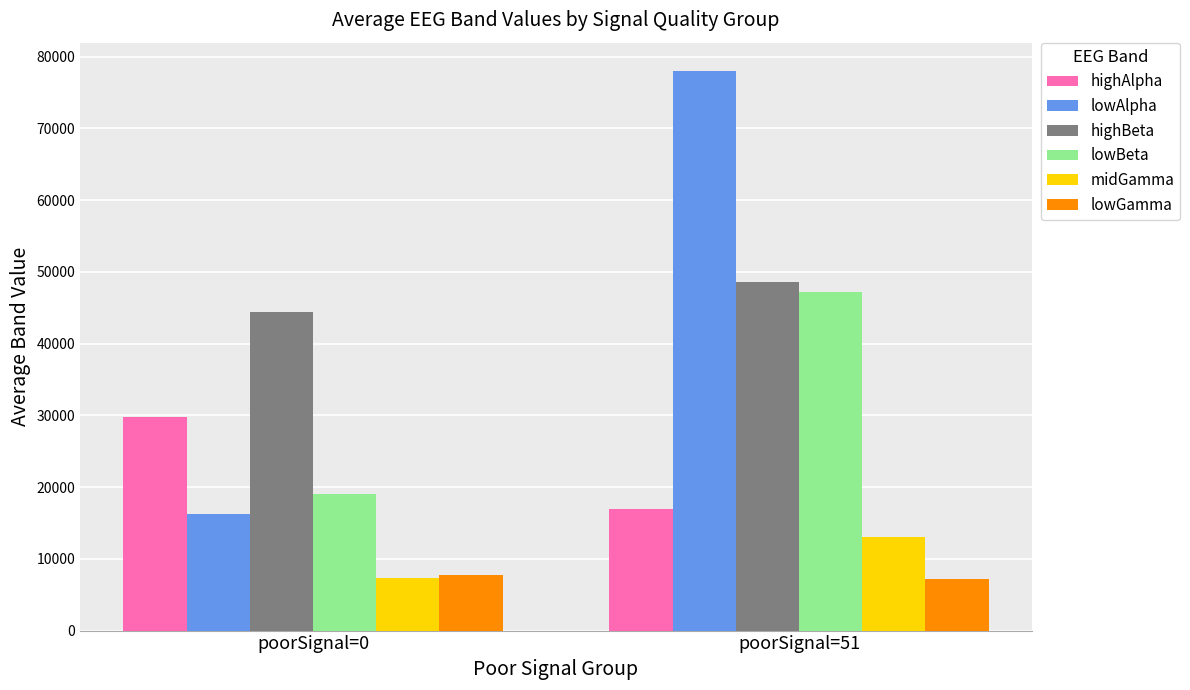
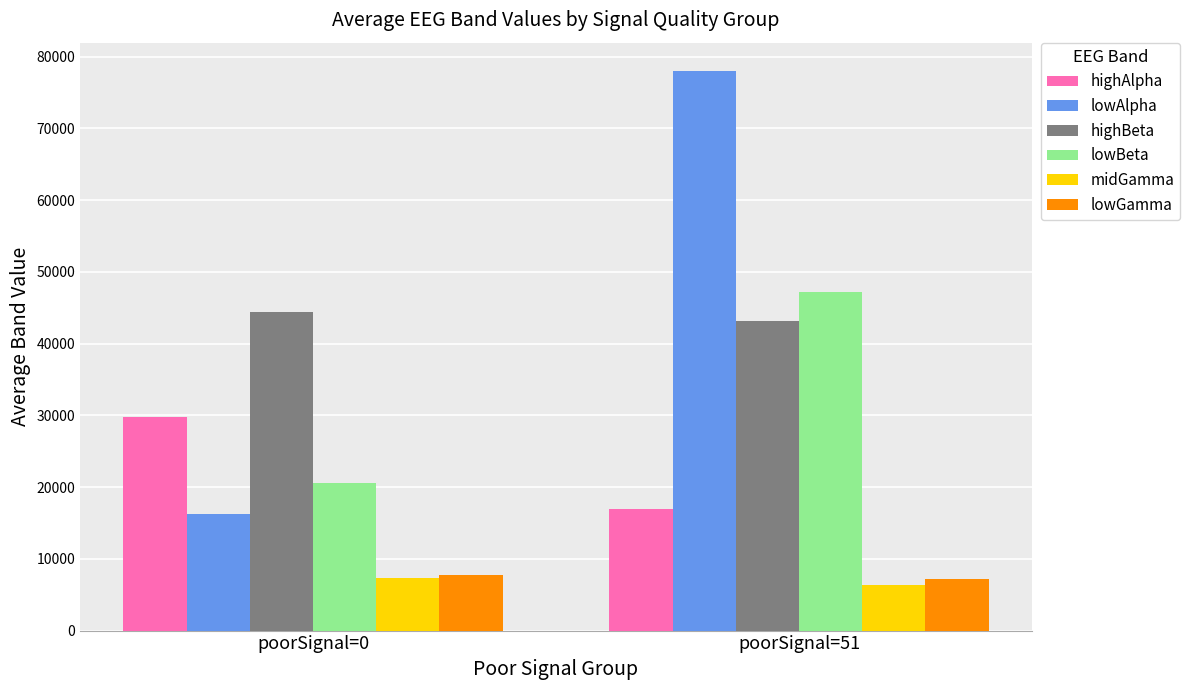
lowBeta, poorSignal=0: 19000 -> 21000
highBeta, poorSignal=51: 49000 -> 43000
midGamma, poorSignal=51: 13000 -> 6000
